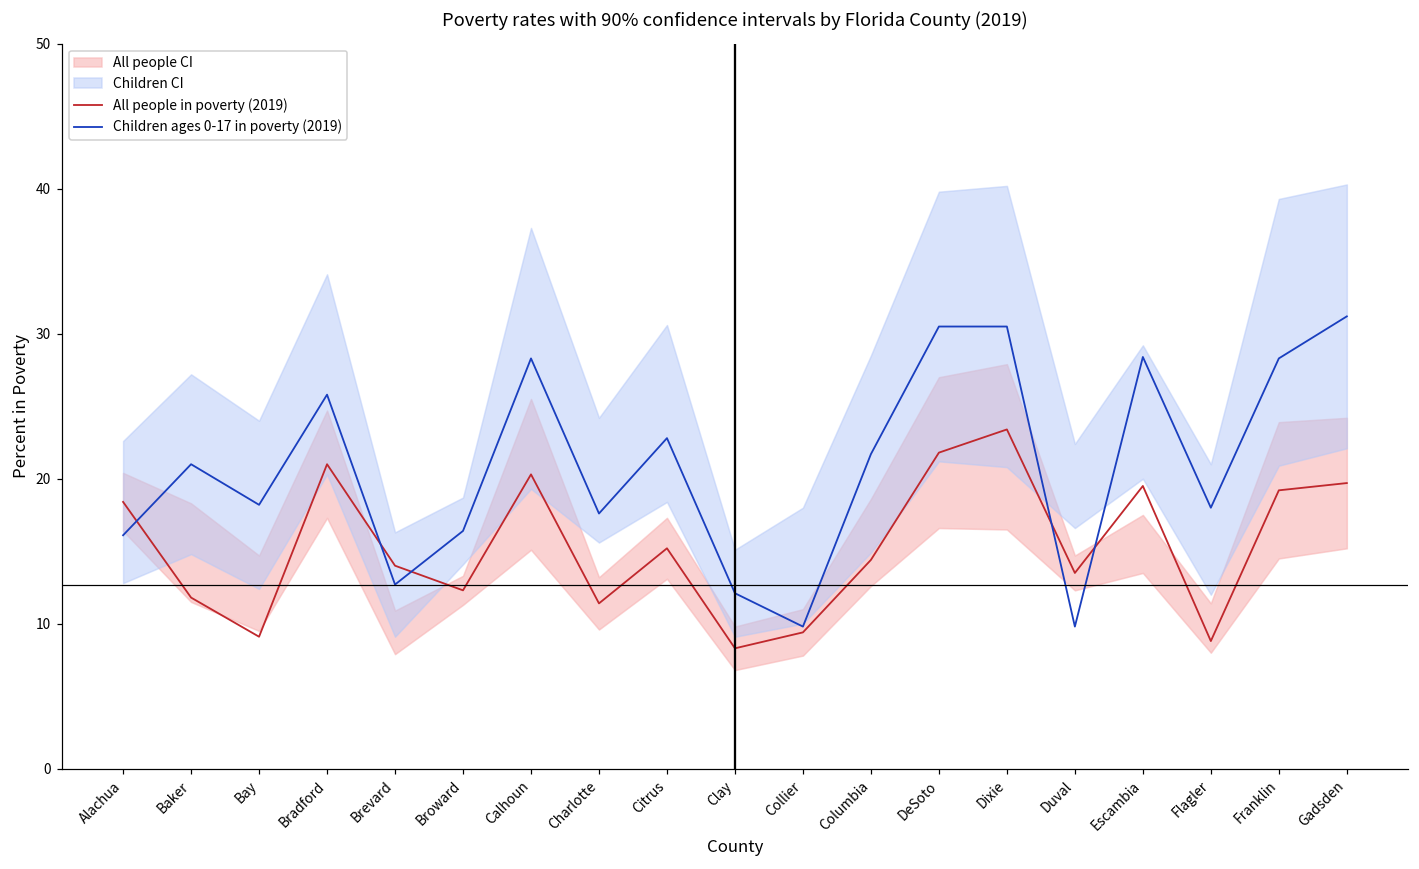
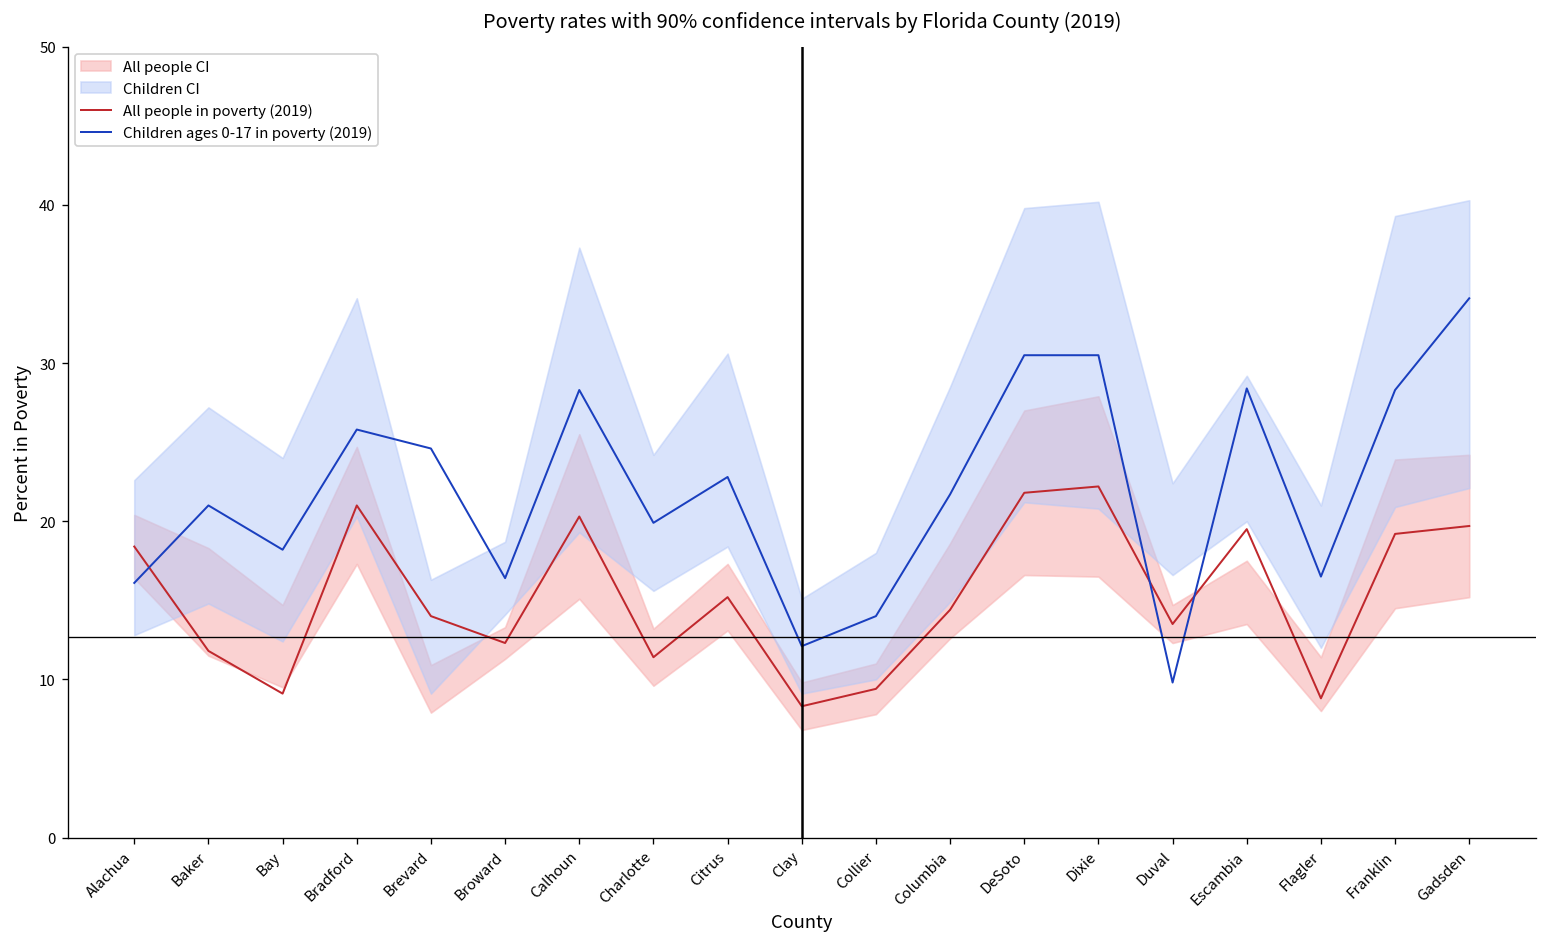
Children ages 0-17 in poverty (2019), Brevard: 12.7 -> 24.6
Children ages 0-17 in poverty (2019), Charlotte: 17.6 -> 19.9
Children ages 0-17 in poverty (2019), Collier: 9.8 -> 14.0
All people in poverty (2019), Dixie: 23.4 -> 22.2
Children ages 0-17 in poverty (2019), Flagler: 18.0 -> 16.5
Children ages 0-17 in poverty (2019), Gadsden: 31.2 -> 34.1
